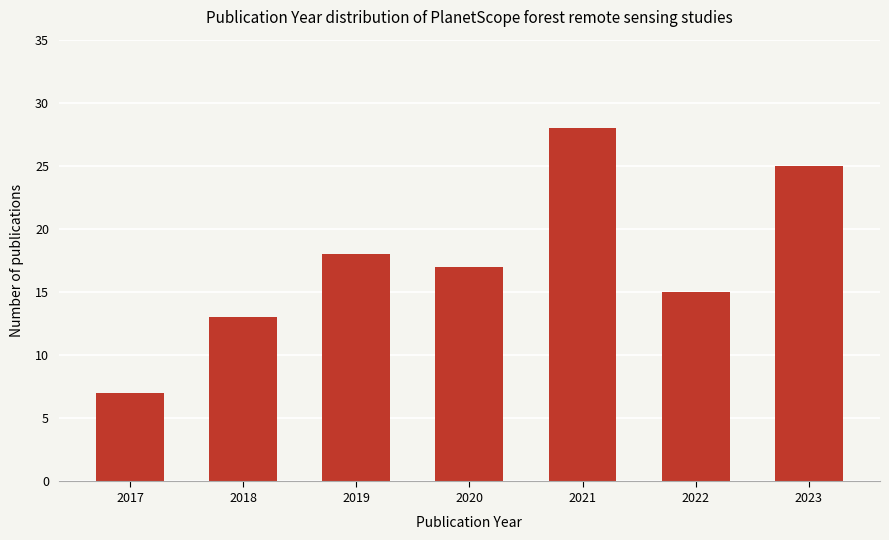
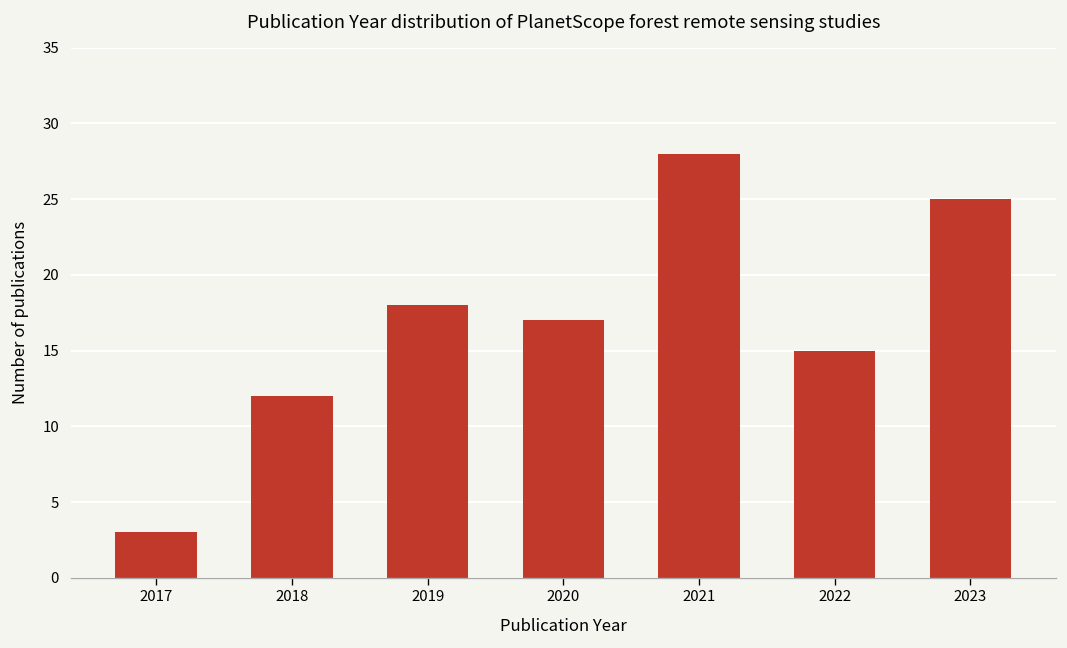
2017: 7 -> 3
2018: 13 -> 12
